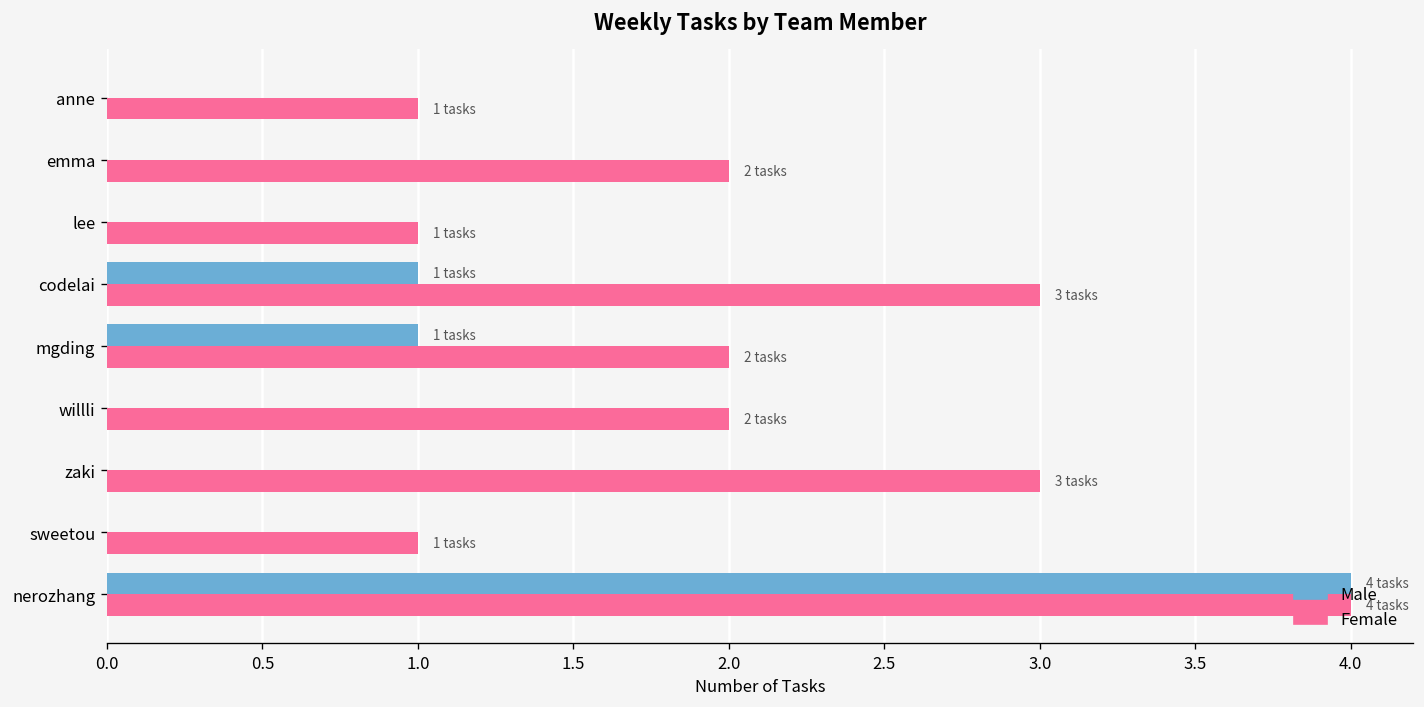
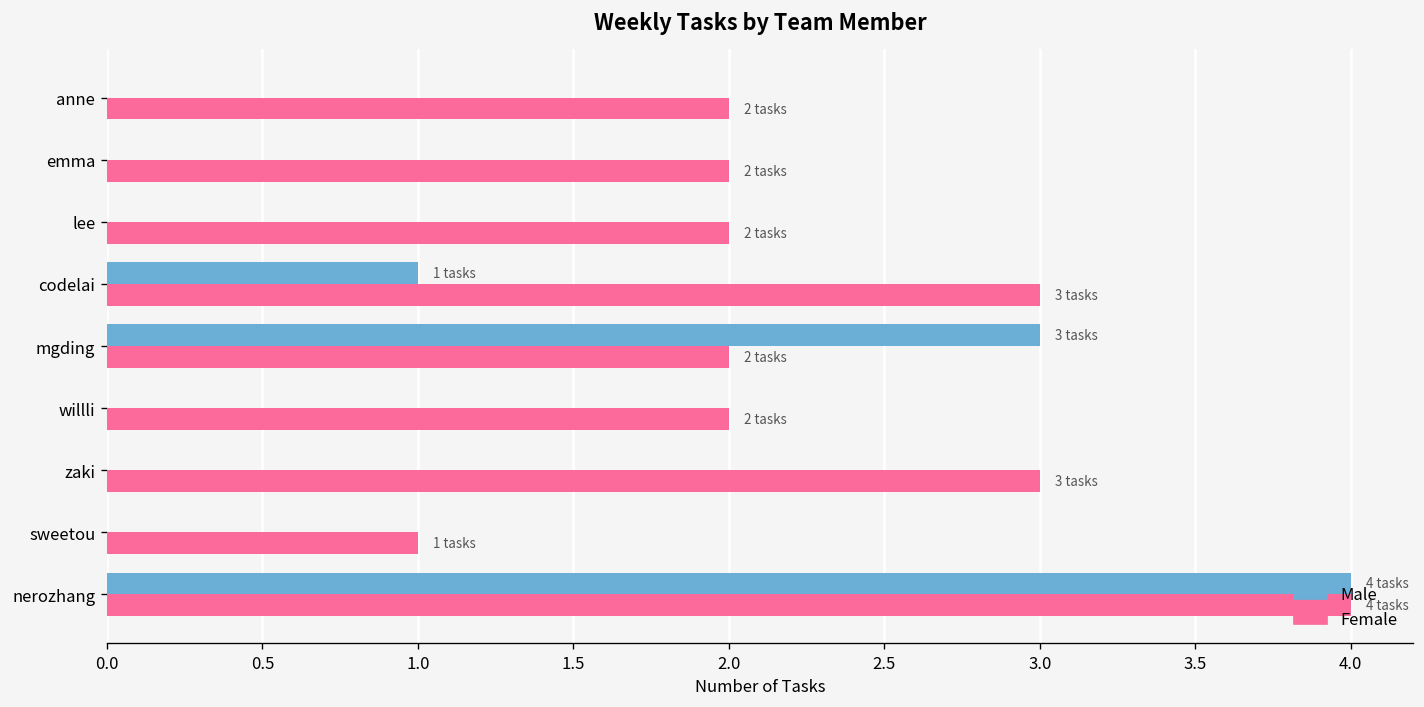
Female, anne: 1 -> 2
Female, lee: 1 -> 2
Male, mgding: 1 -> 3
